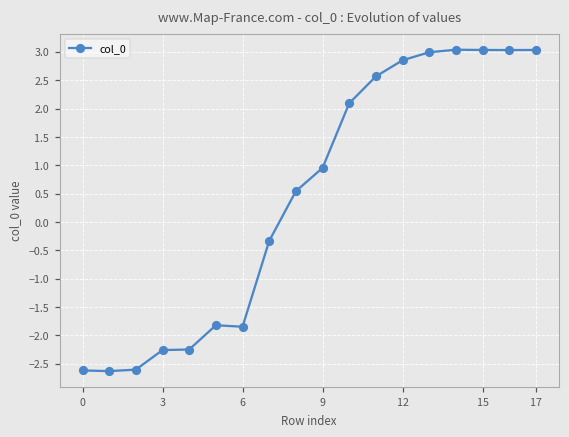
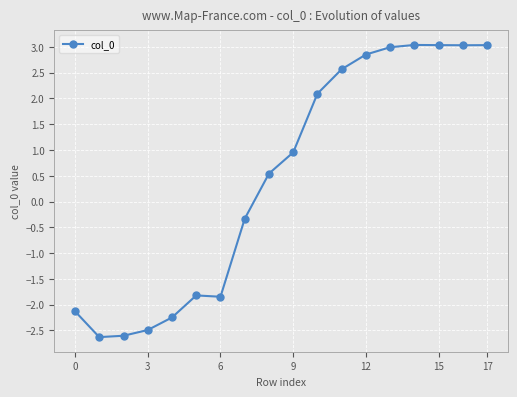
0: -2.6 -> -2.1
3: -2.3 -> -2.5
